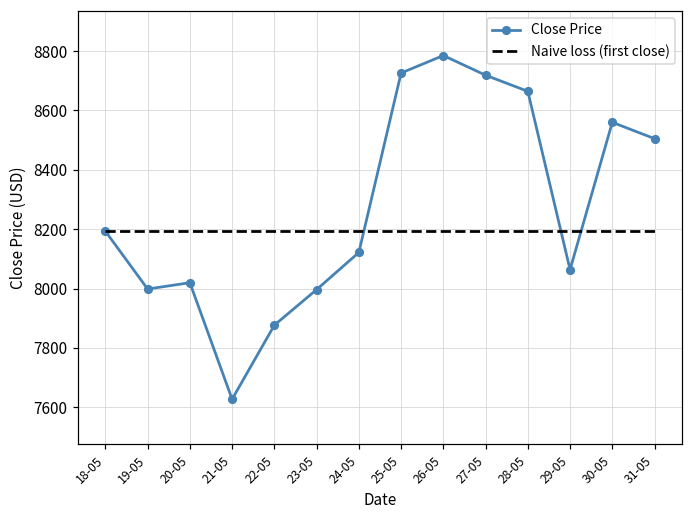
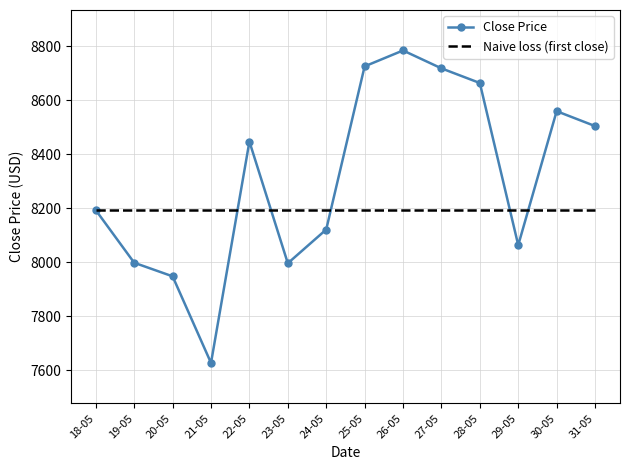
Close Price, 20-05: 8020 -> 7950
Close Price, 22-05: 7880 -> 8450
